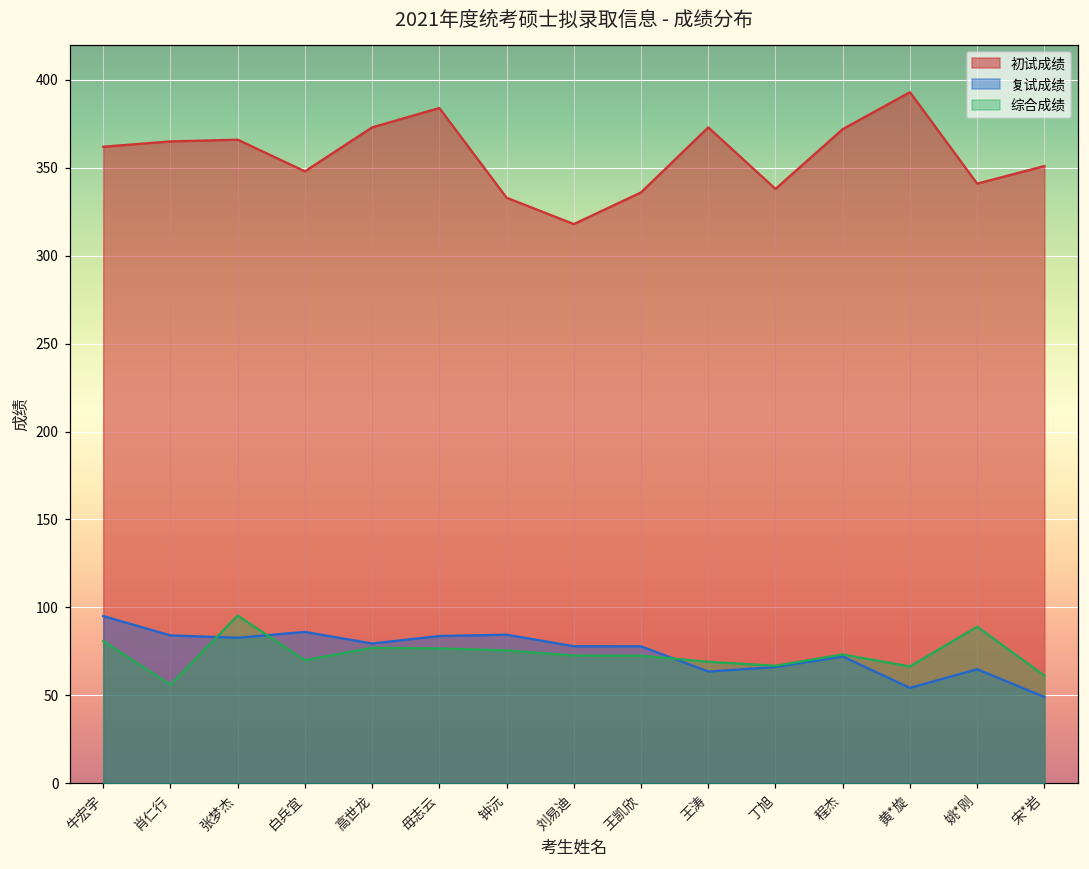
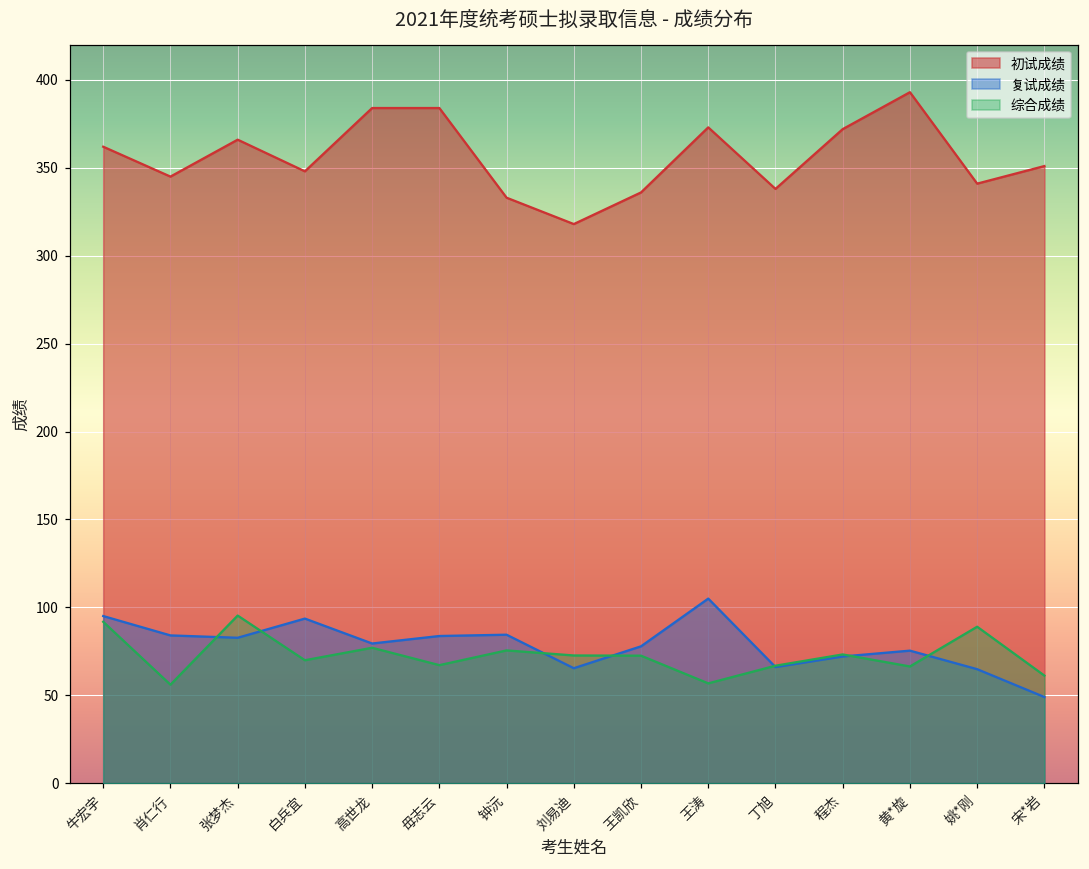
综合成绩, 牛宏宇: 81 -> 92
初试成绩, 肖仁行: 365 -> 345
复试成绩, 白兵宜: 86 -> 94
初试成绩, 高世龙: 373 -> 384
综合成绩, 毋志云: 77 -> 67
复试成绩, 刘易迪: 78 -> 65
复试成绩, 王涛: 64 -> 105
综合成绩, 王涛: 69 -> 57
复试成绩, 黄*旋: 54 -> 75
